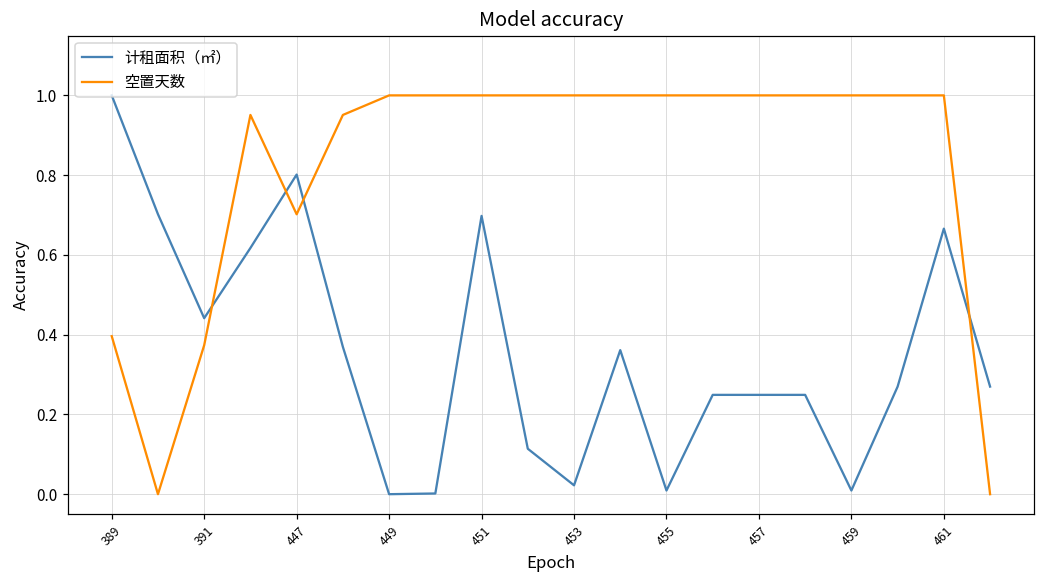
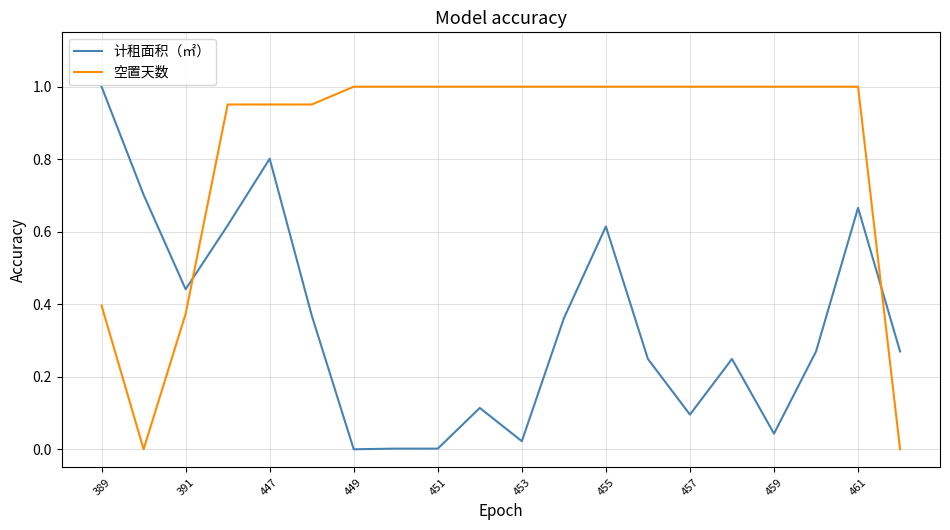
空置天数, 447: 0.70 -> 0.95
计租面积（㎡）, 451: 0.70 -> 0.00
计租面积（㎡）, 455: 0.01 -> 0.61
计租面积（㎡）, 457: 0.25 -> 0.10
计租面积（㎡）, 459: 0.01 -> 0.04
